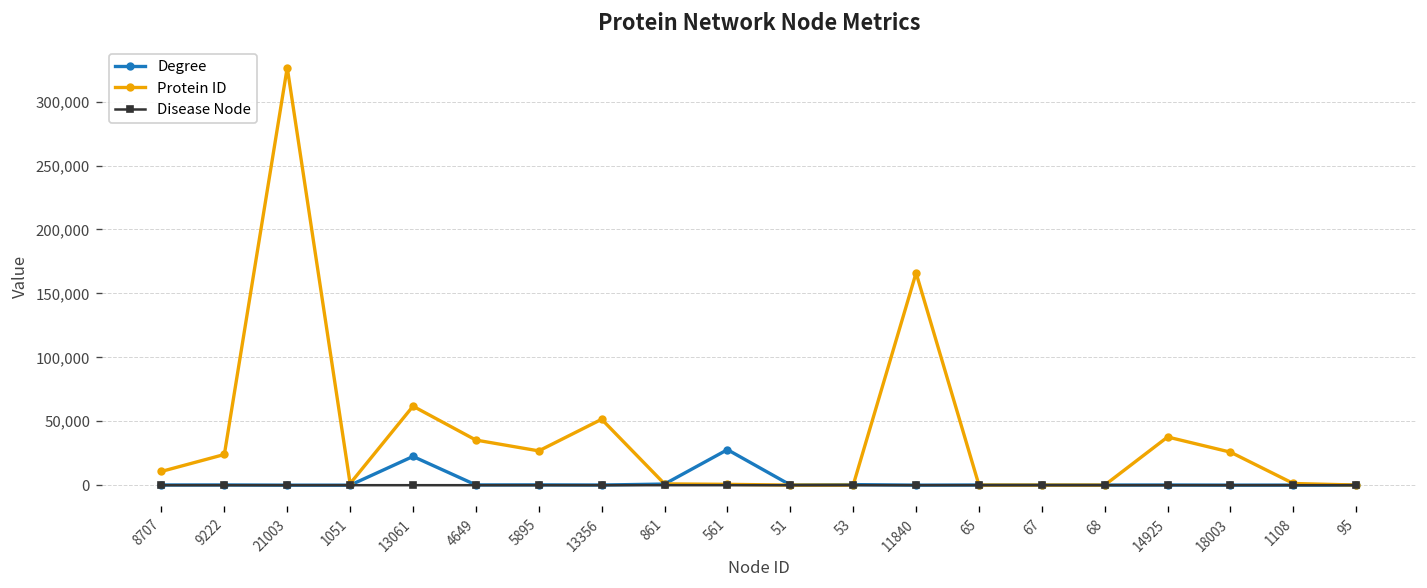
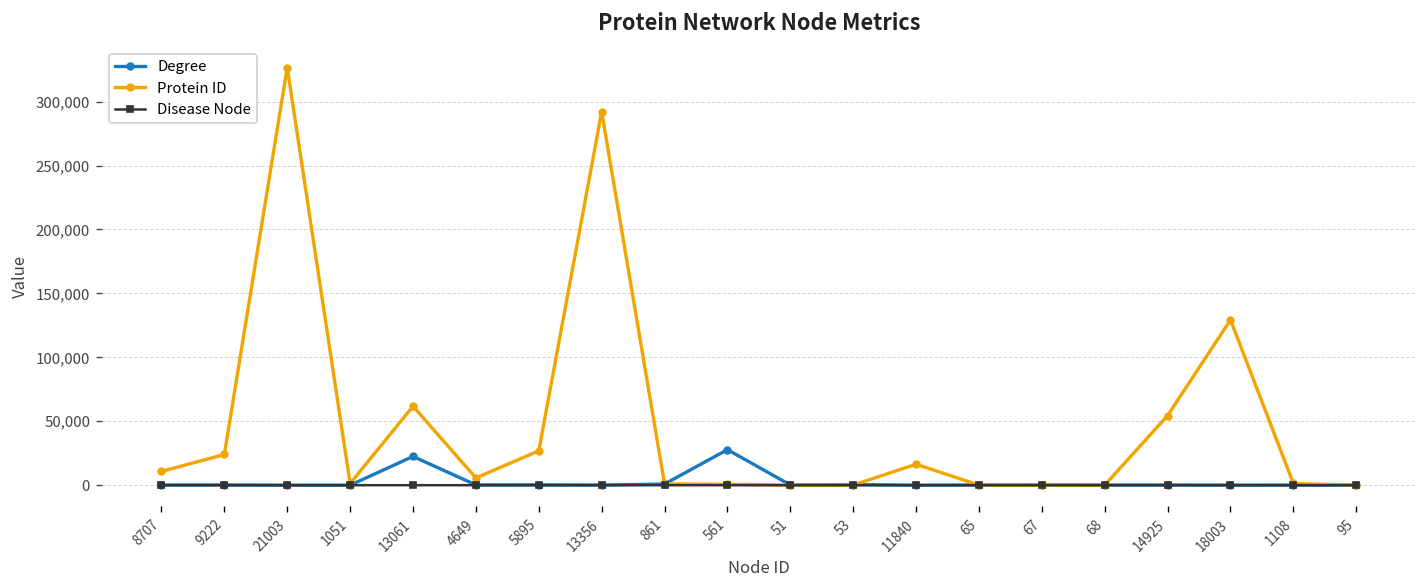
Protein ID, 4649: 35,000 -> 6,000
Protein ID, 13356: 52,000 -> 292,000
Protein ID, 11840: 166,000 -> 16,000
Protein ID, 14925: 38,000 -> 54,000
Protein ID, 18003: 26,000 -> 129,000
